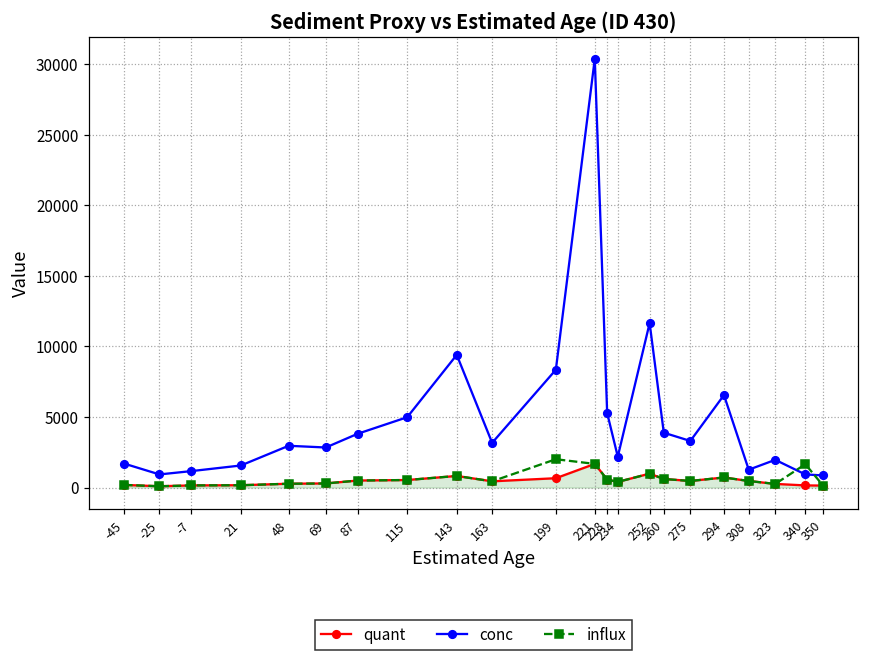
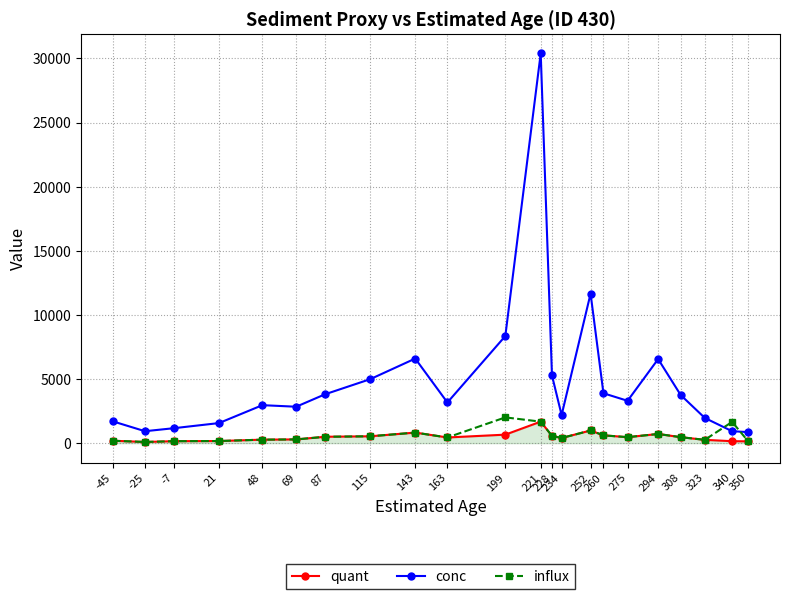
conc, 143: 9400 -> 6600
conc, 308: 1300 -> 3800
